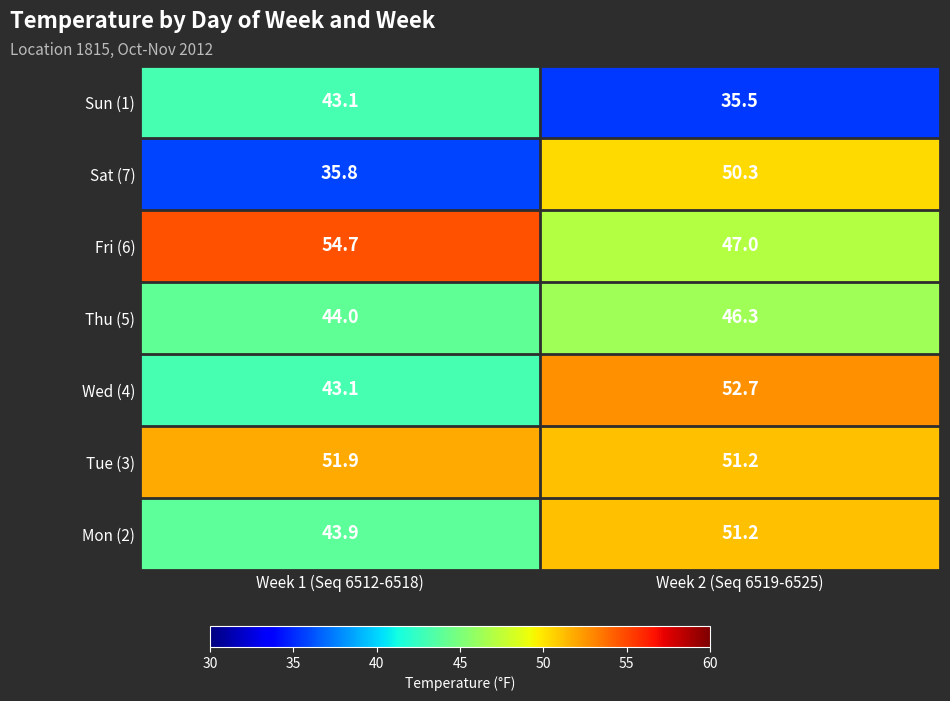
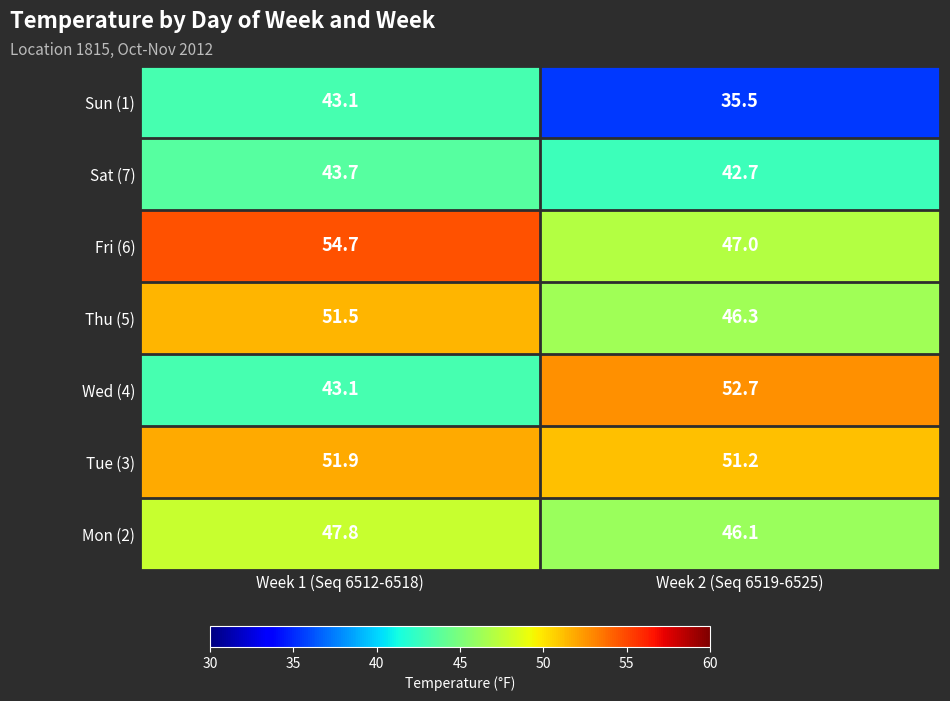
Sat (7), Week 1 (Seq 6512-6518): 35.8 -> 43.7
Sat (7), Week 2 (Seq 6519-6525): 50.3 -> 42.7
Thu (5), Week 1 (Seq 6512-6518): 44.0 -> 51.5
Mon (2), Week 1 (Seq 6512-6518): 43.9 -> 47.8
Mon (2), Week 2 (Seq 6519-6525): 51.2 -> 46.1
